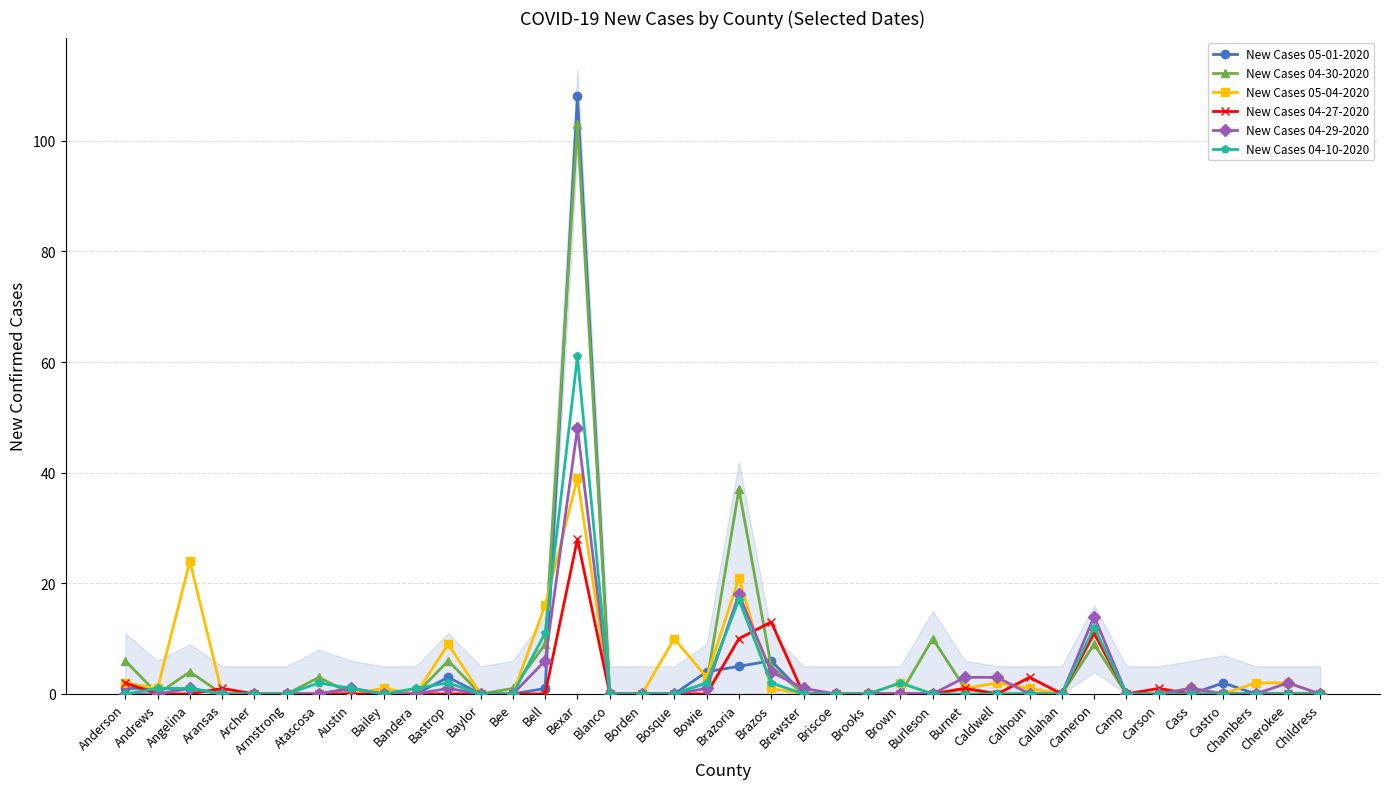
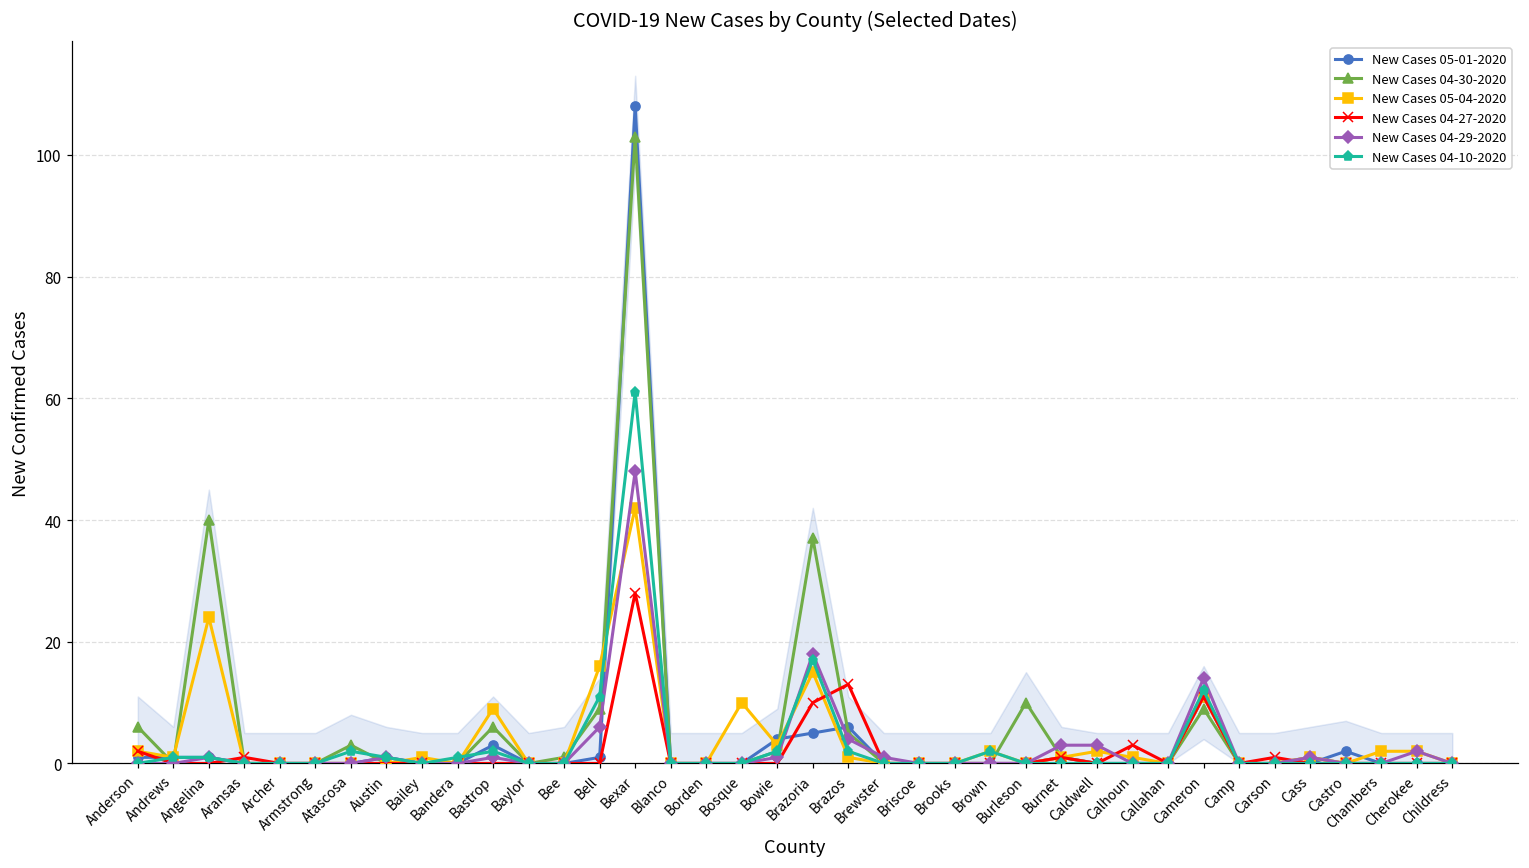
New Cases 04-30-2020, Angelina: 4 -> 40
New Cases 05-04-2020, Bexar: 39 -> 42
New Cases 05-04-2020, Brazoria: 21 -> 15
